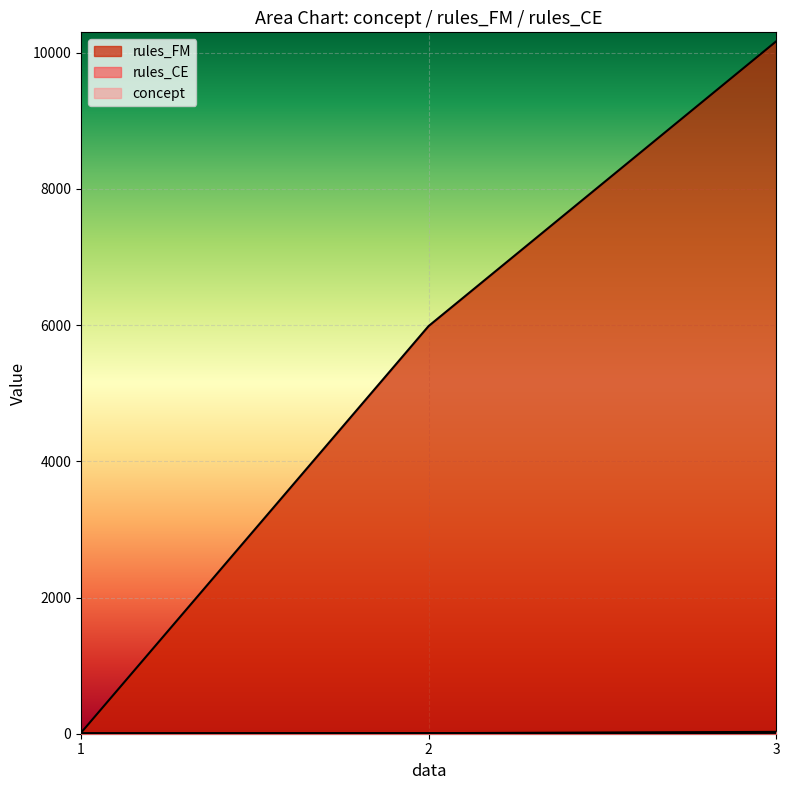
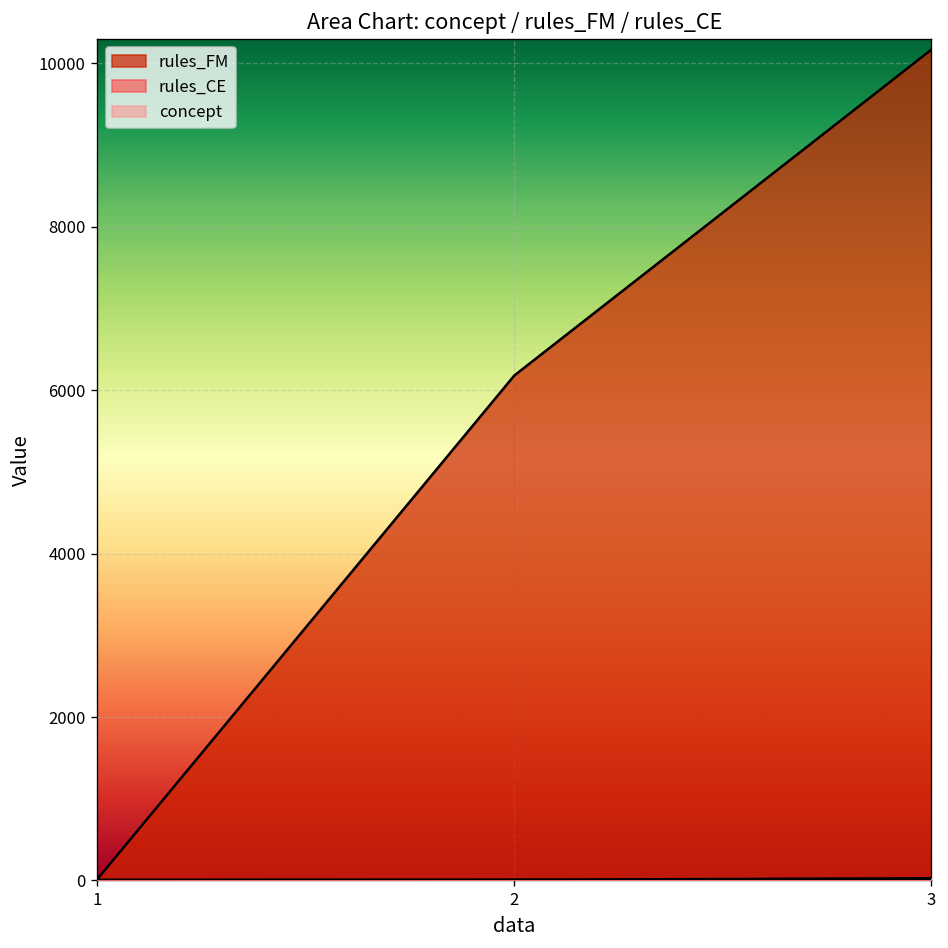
rules_FM, 2: 6000 -> 6200
